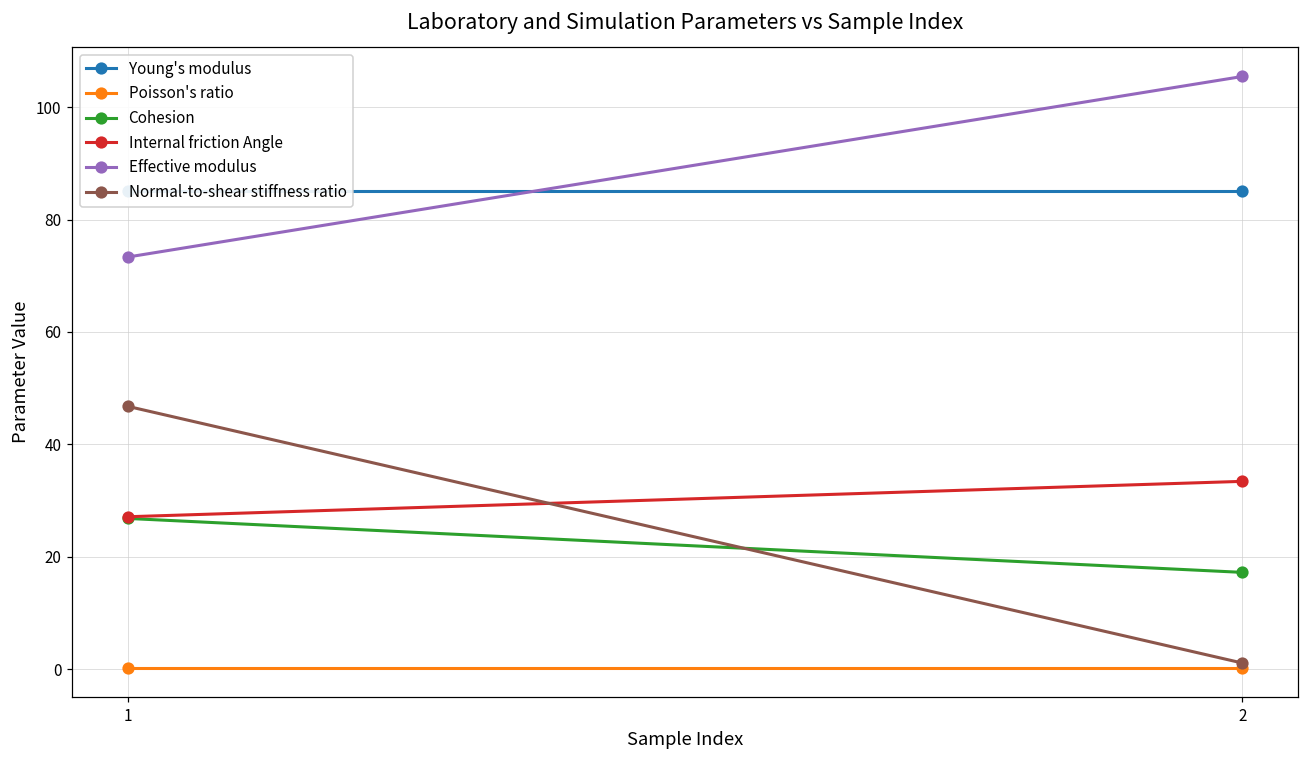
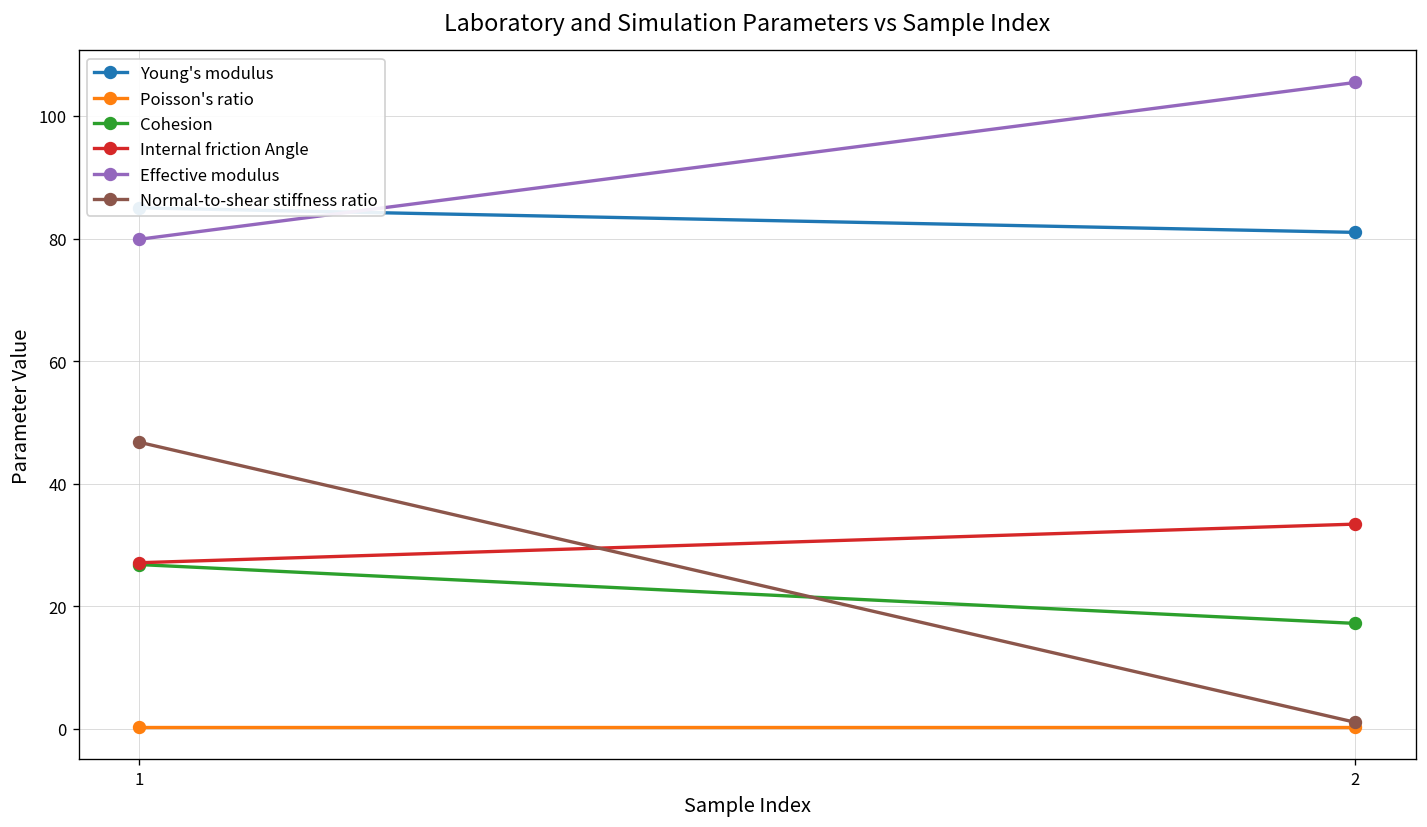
Effective modulus, 1: 73 -> 80
Young's modulus, 2: 85 -> 81
